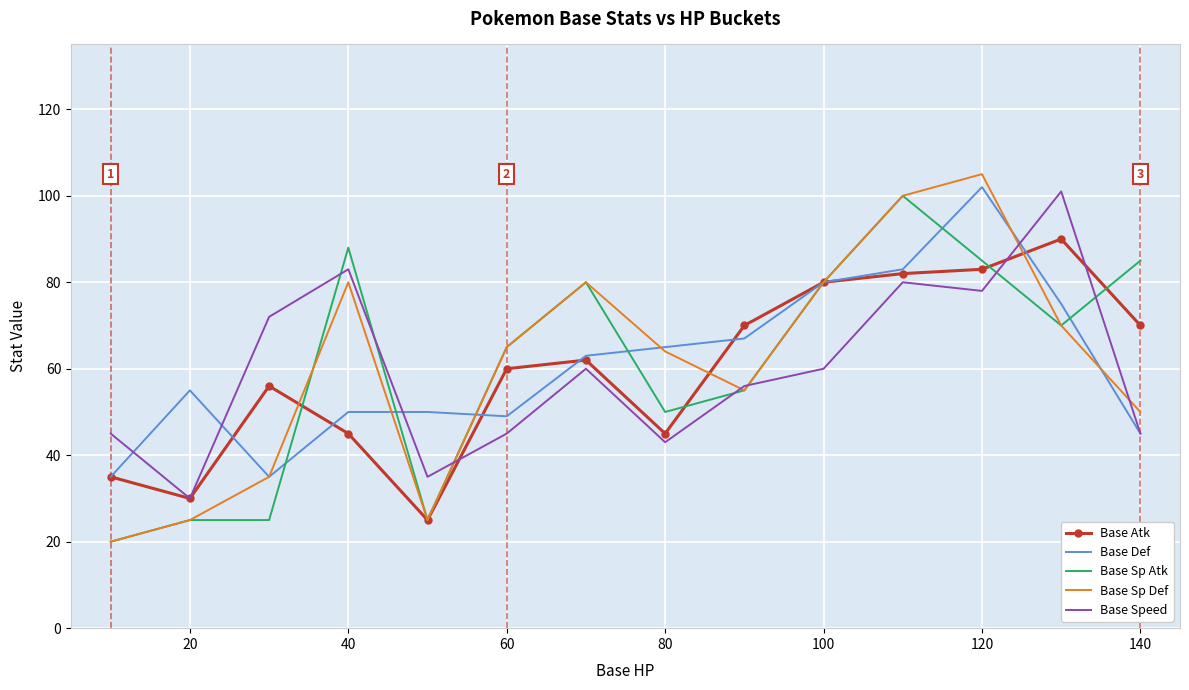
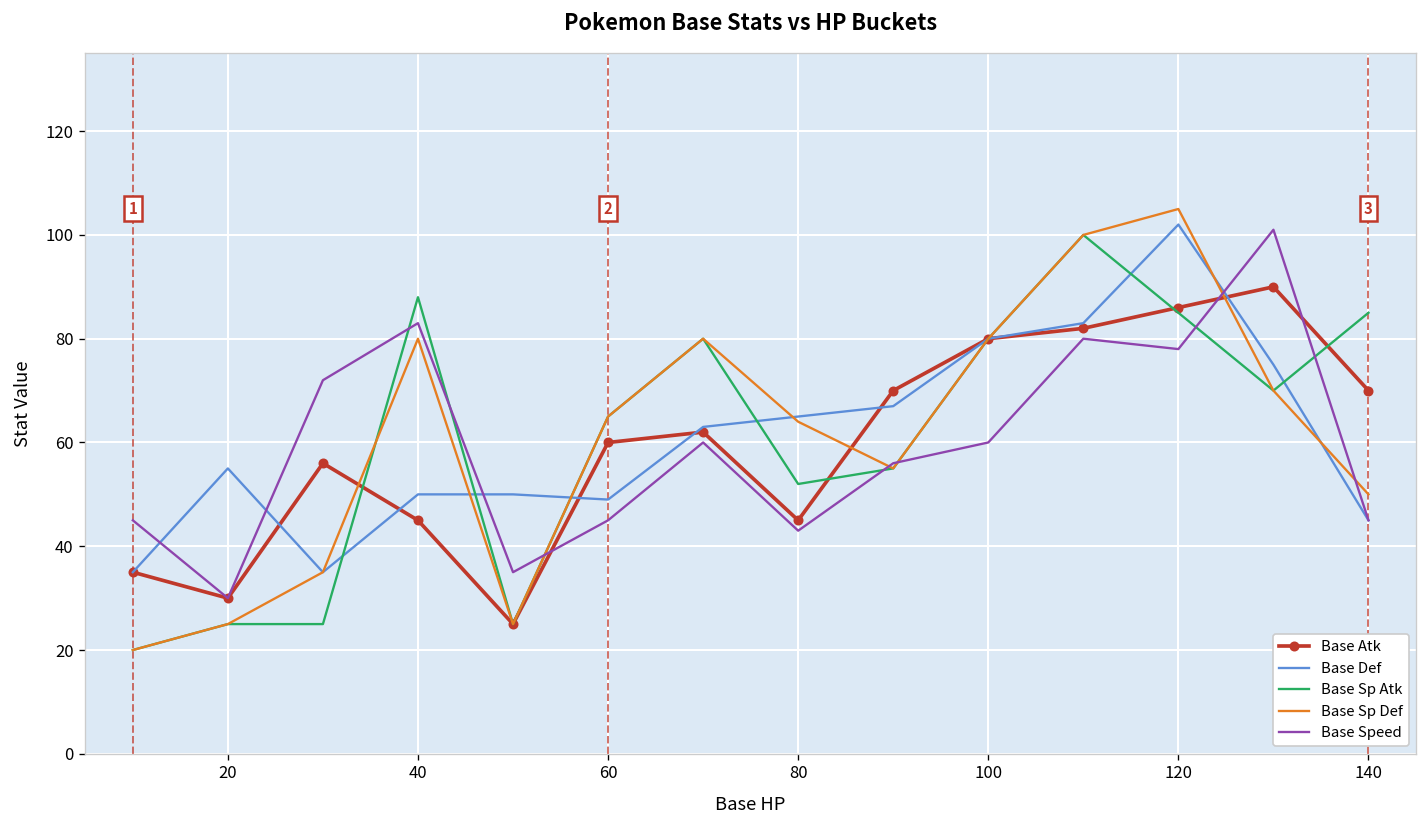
Base Sp Atk, 80: 50 -> 52
Base Atk, 120: 83 -> 86
